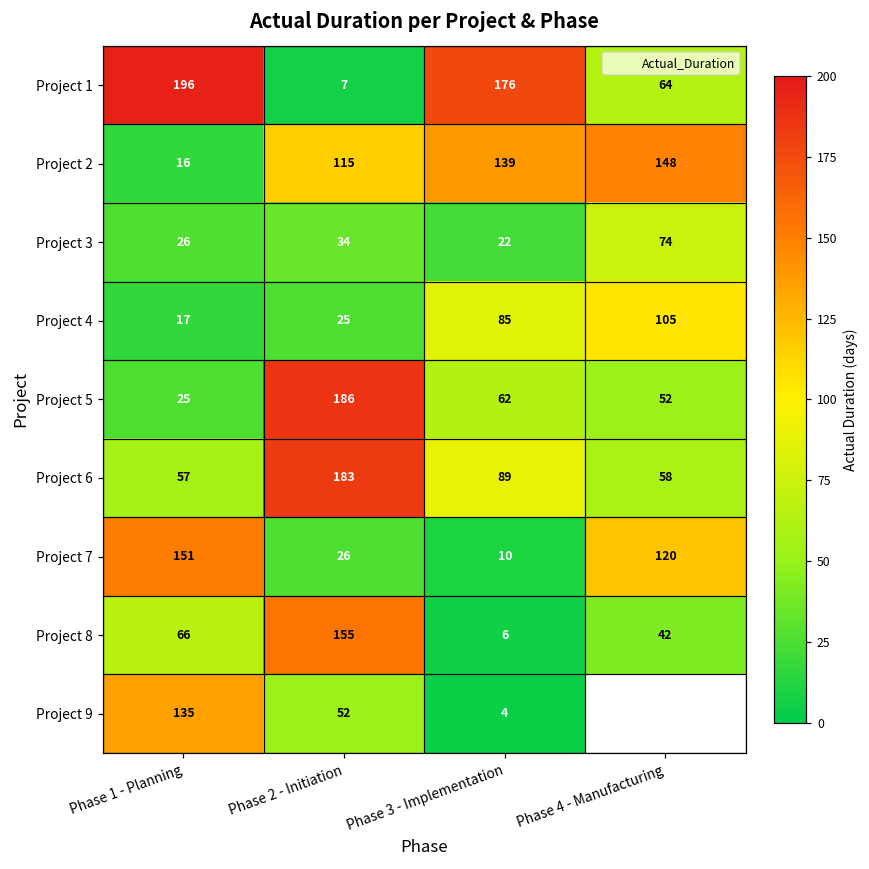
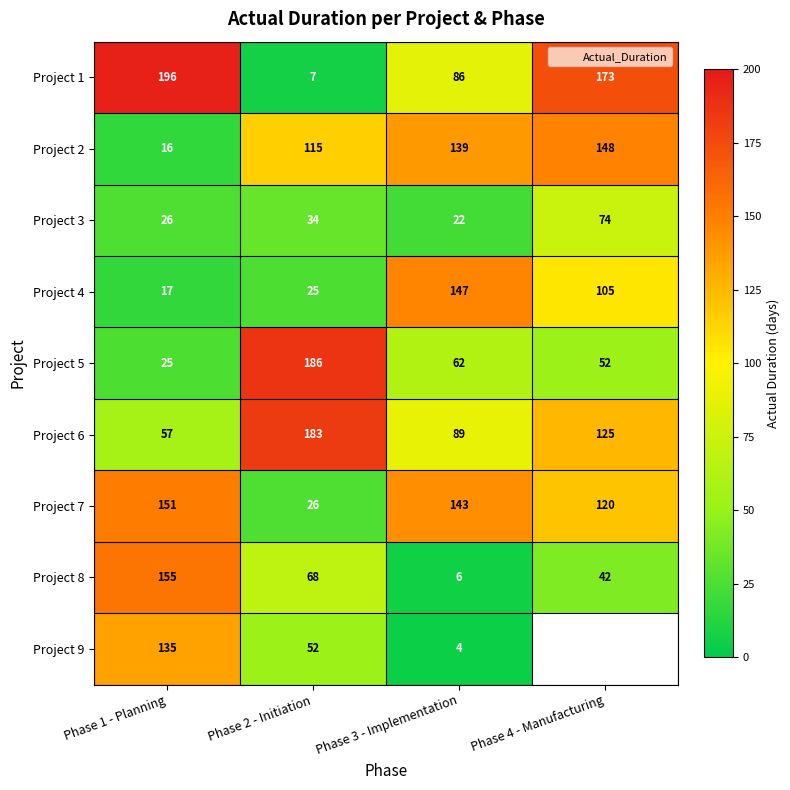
Project 1, Phase 3 - Implementation: 176 -> 86
Project 1, Phase 4 - Manufacturing: 64 -> 173
Project 4, Phase 3 - Implementation: 85 -> 147
Project 6, Phase 4 - Manufacturing: 58 -> 125
Project 7, Phase 3 - Implementation: 10 -> 143
Project 8, Phase 1 - Planning: 66 -> 155
Project 8, Phase 2 - Initiation: 155 -> 68
